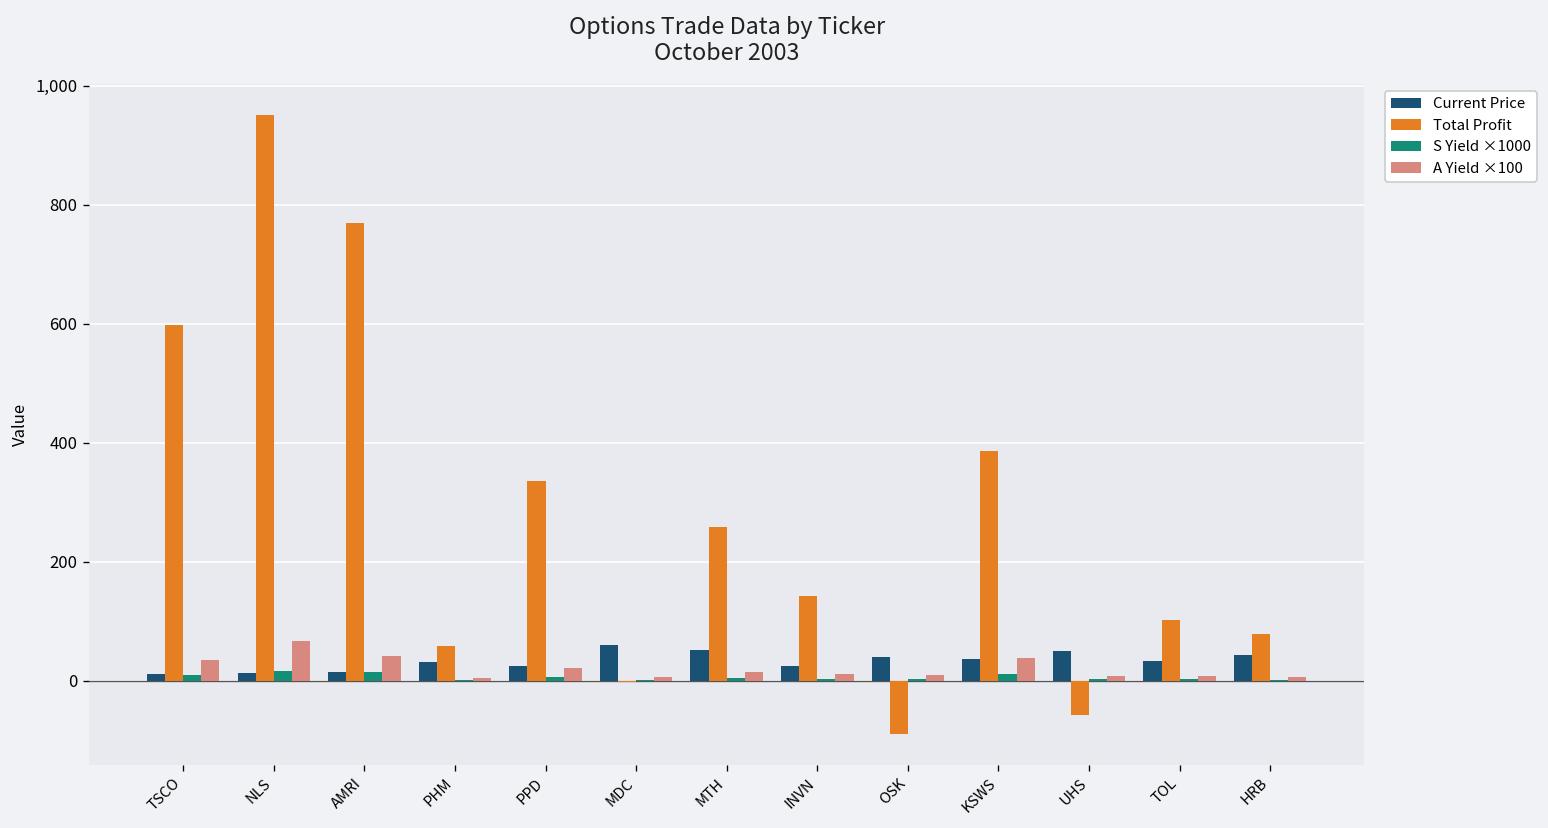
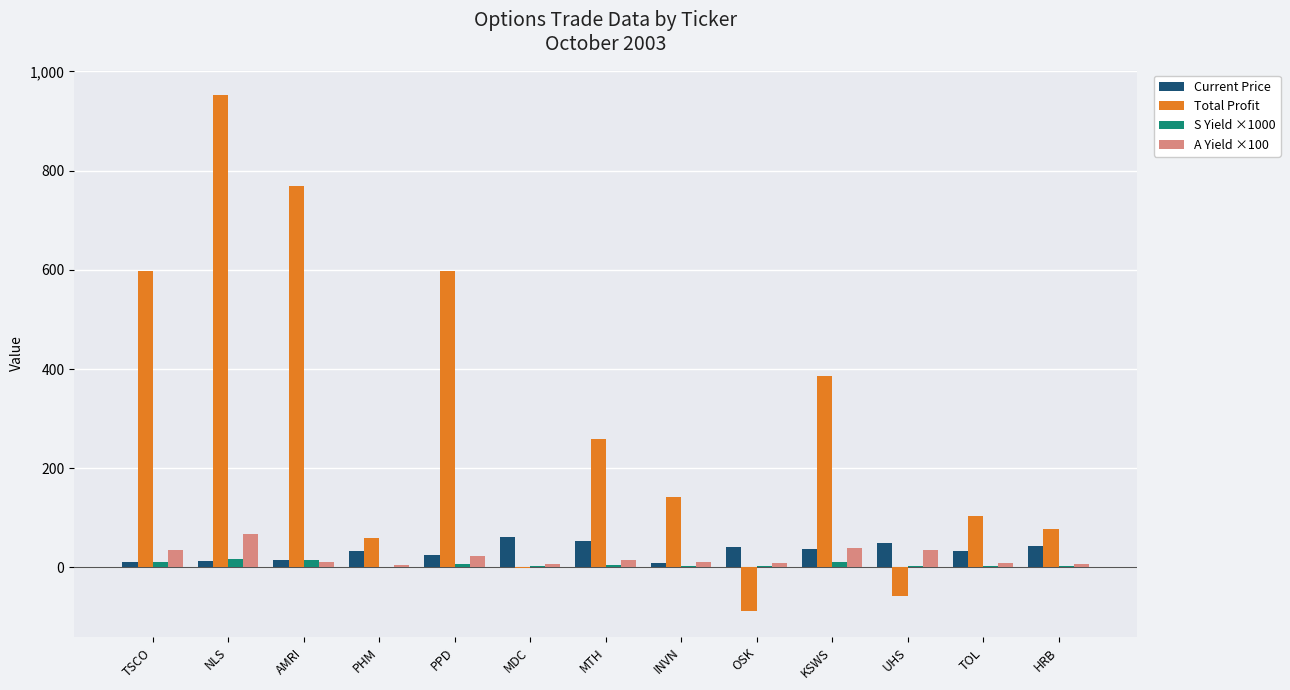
A Yield ×100, AMRI: 40 -> 10
Total Profit, PPD: 340 -> 600
Current Price, INVN: 30 -> 10
A Yield ×100, UHS: 10 -> 40
